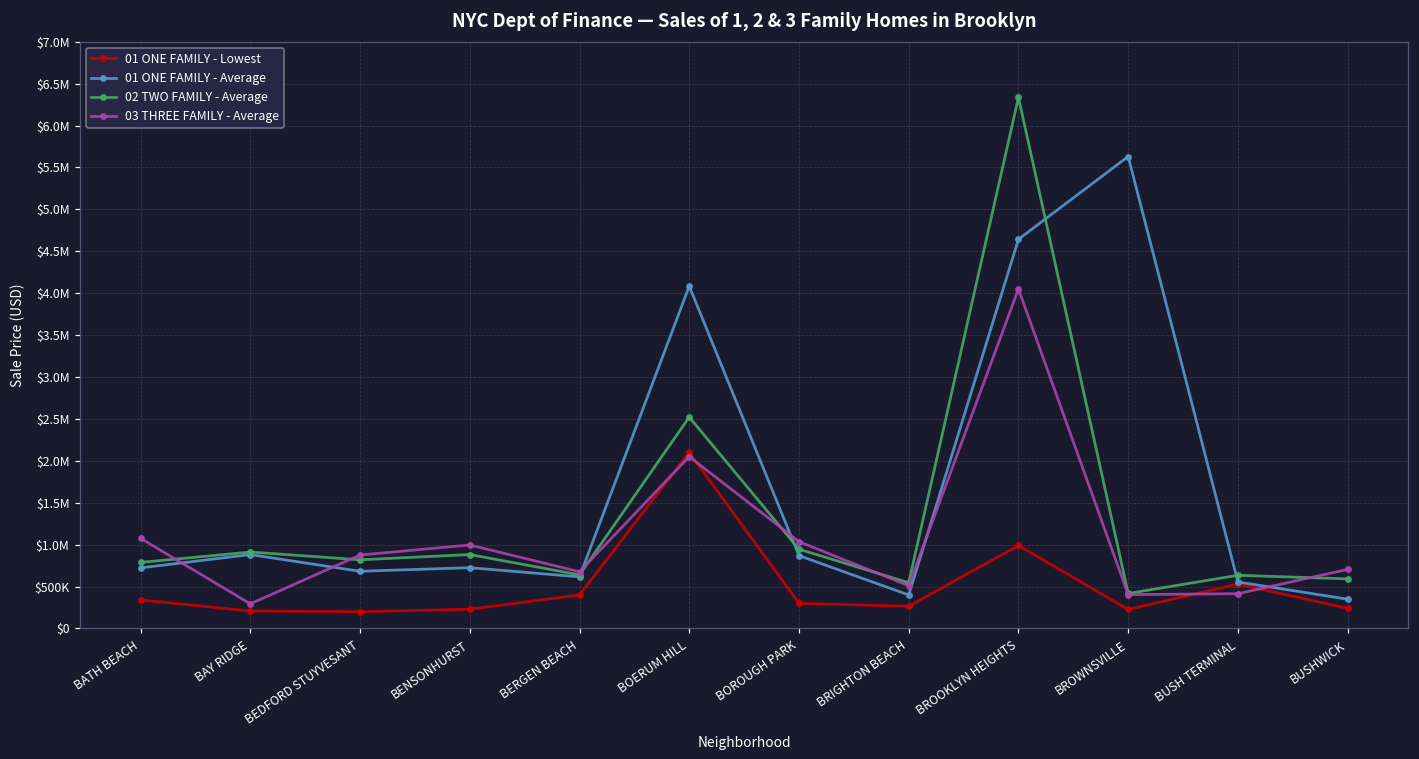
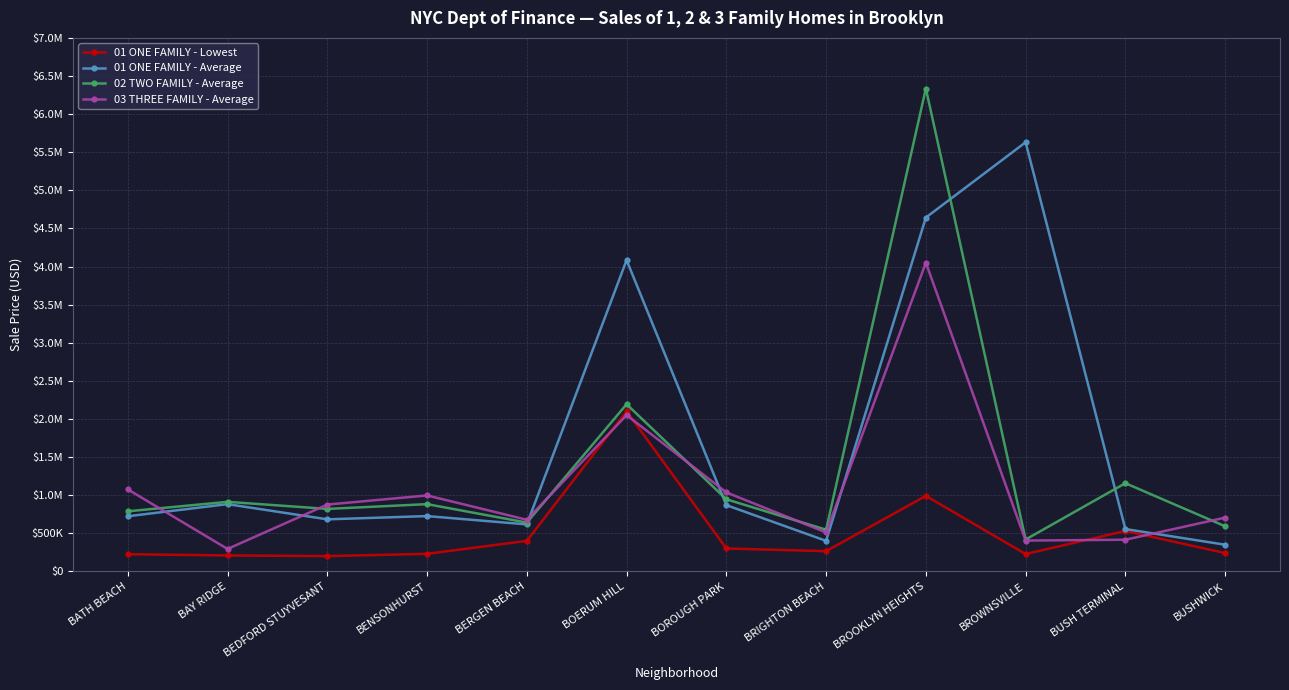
01 ONE FAMILY - Lowest, BATH BEACH: $300000 -> $200000
02 TWO FAMILY - Average, BOERUM HILL: $2500000 -> $2200000
02 TWO FAMILY - Average, BUSH TERMINAL: $600000 -> $1200000
